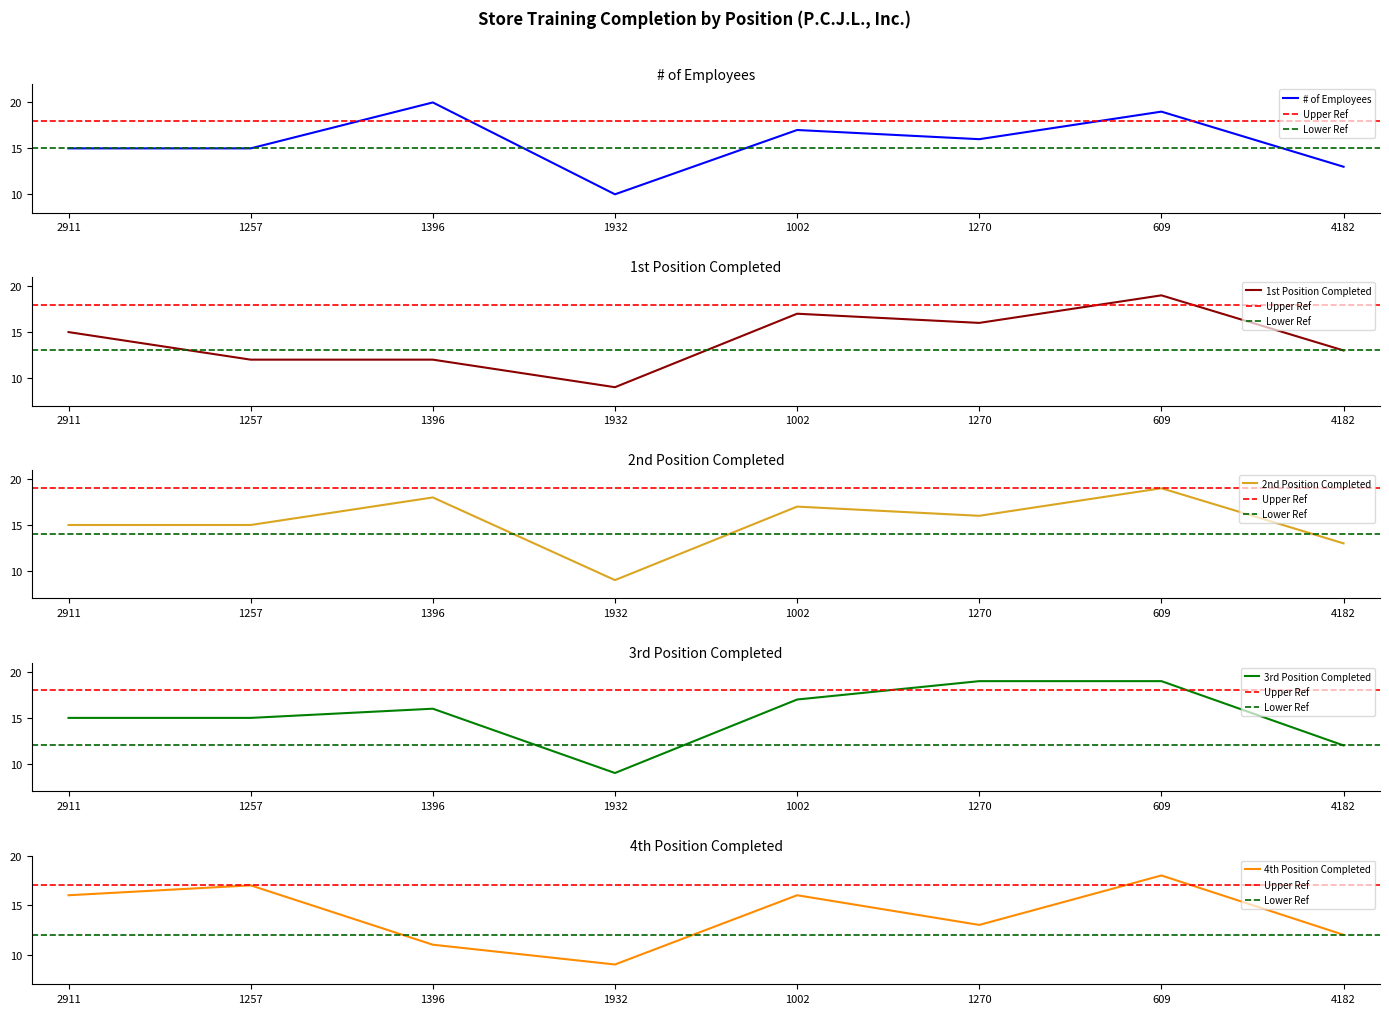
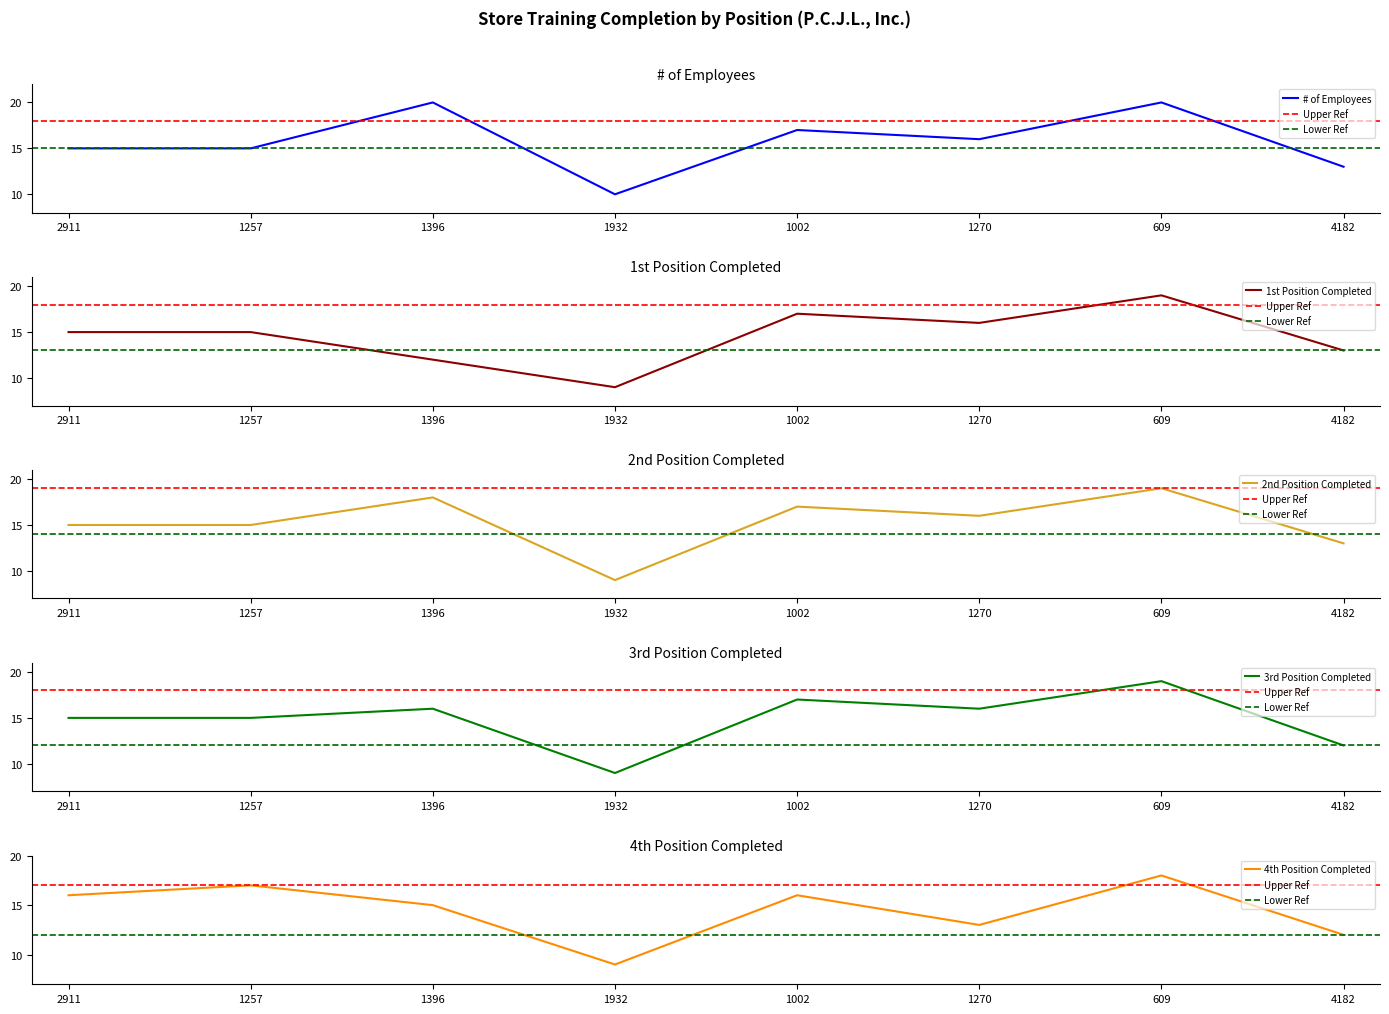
# of Employees, 609: 19 -> 20
1st Position Completed, 1257: 12 -> 15
3rd Position Completed, 1270: 19 -> 16
4th Position Completed, 1396: 11 -> 15
